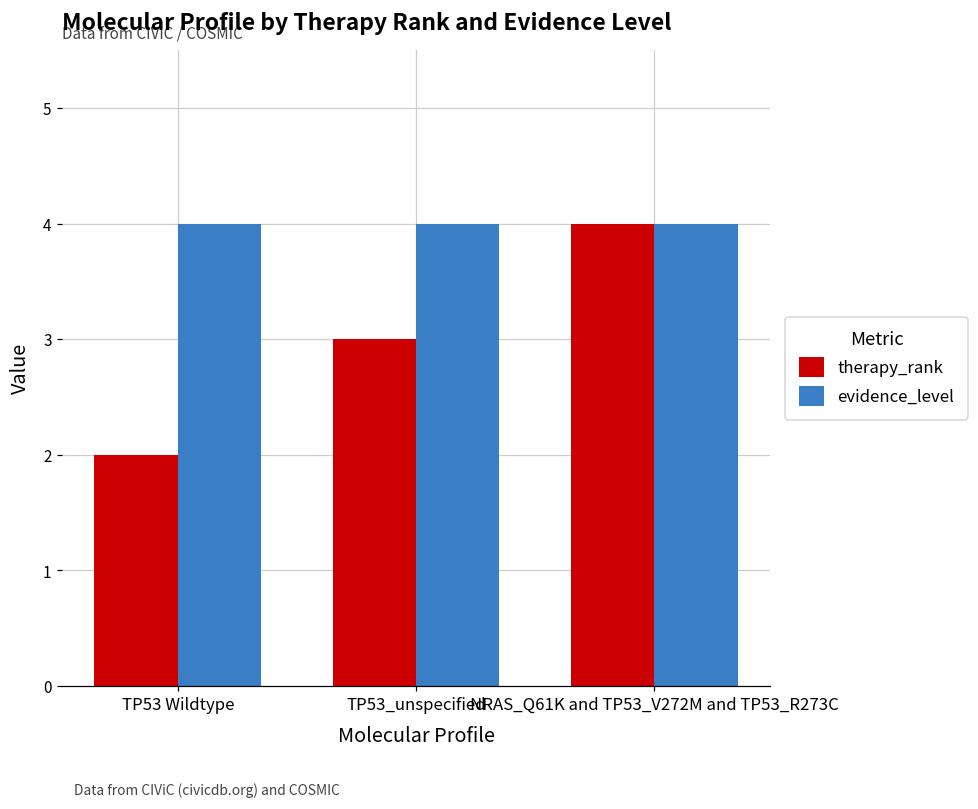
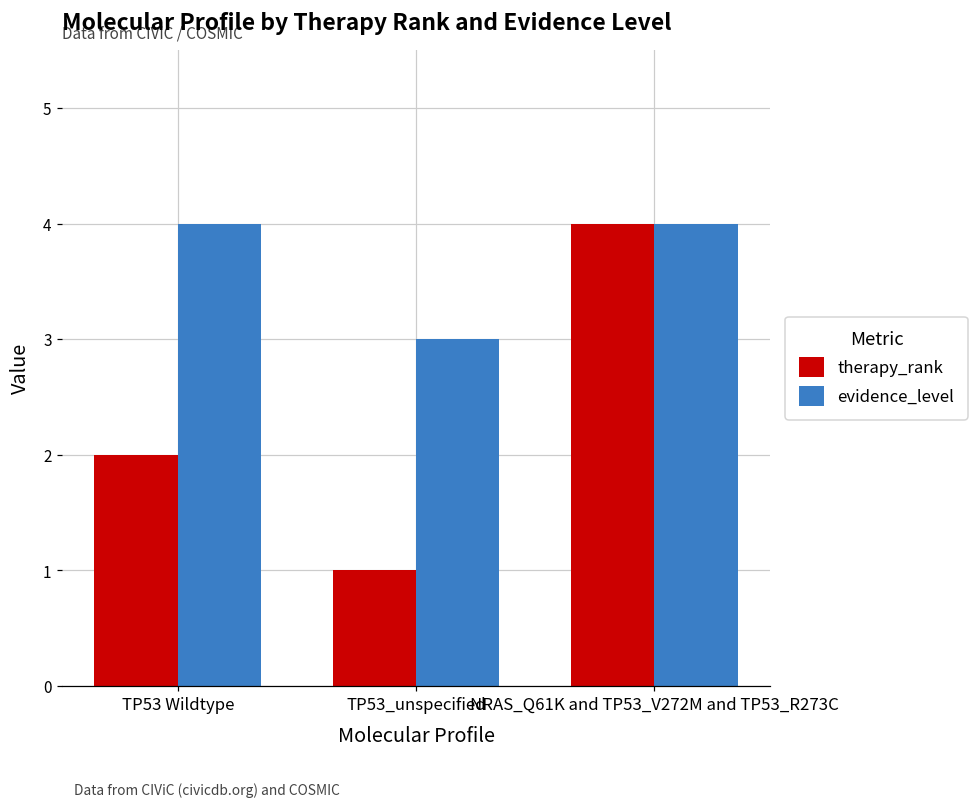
therapy_rank, TP53_unspecified: 3 -> 1
evidence_level, TP53_unspecified: 4 -> 3
